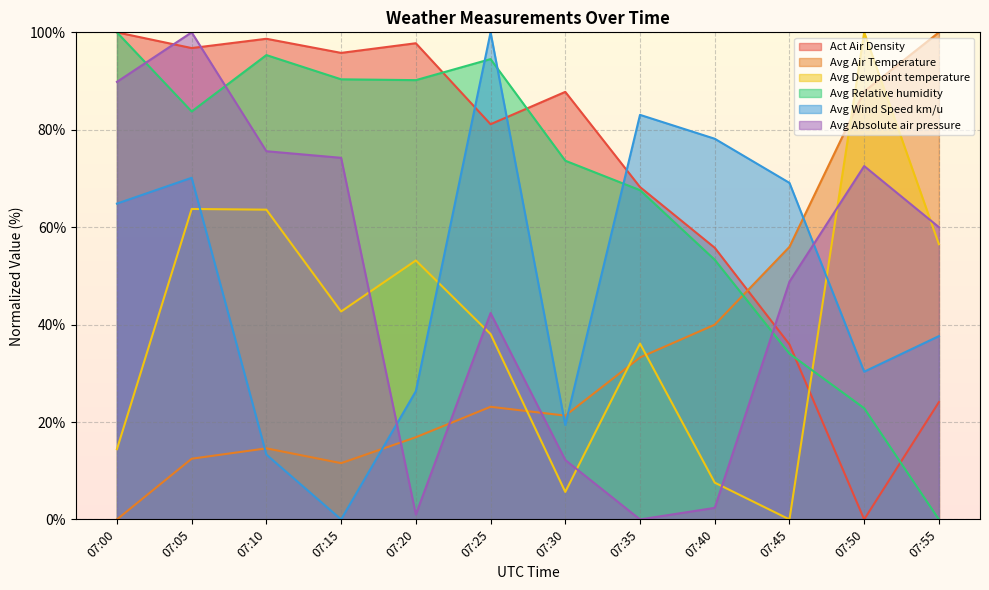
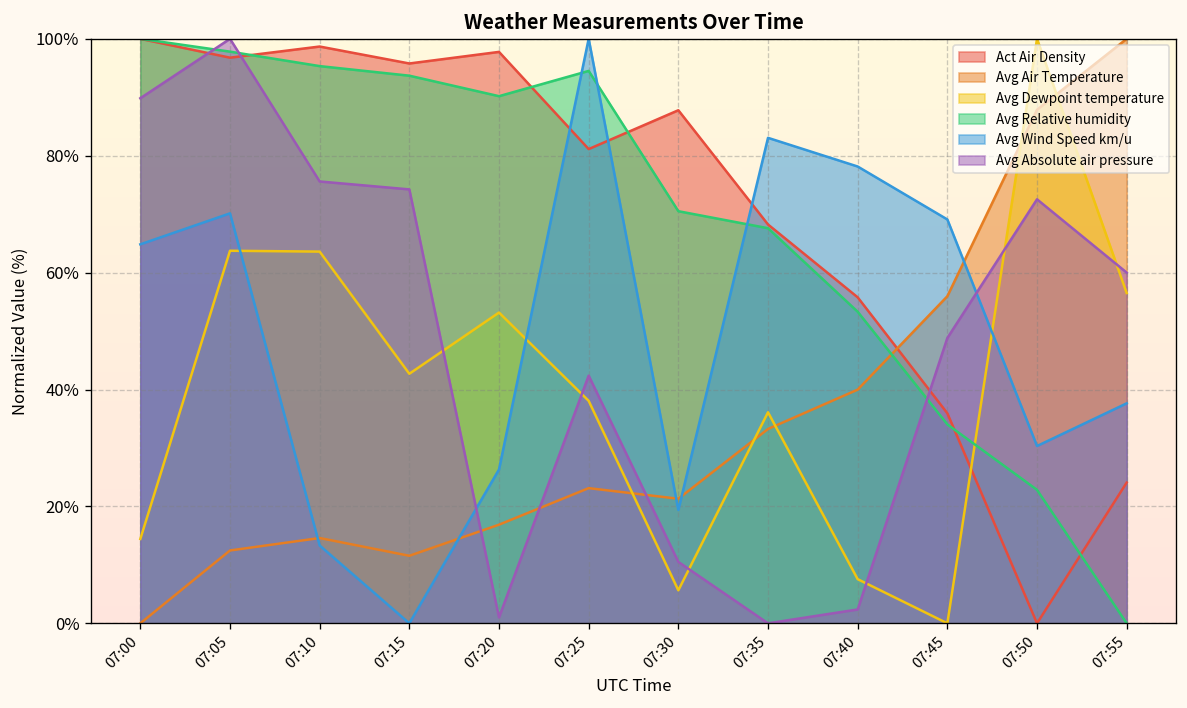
Avg Relative humidity, 07:05: 84% -> 98%
Avg Relative humidity, 07:15: 90% -> 94%
Avg Relative humidity, 07:30: 74% -> 71%
Avg Absolute air pressure, 07:30: 12% -> 11%
